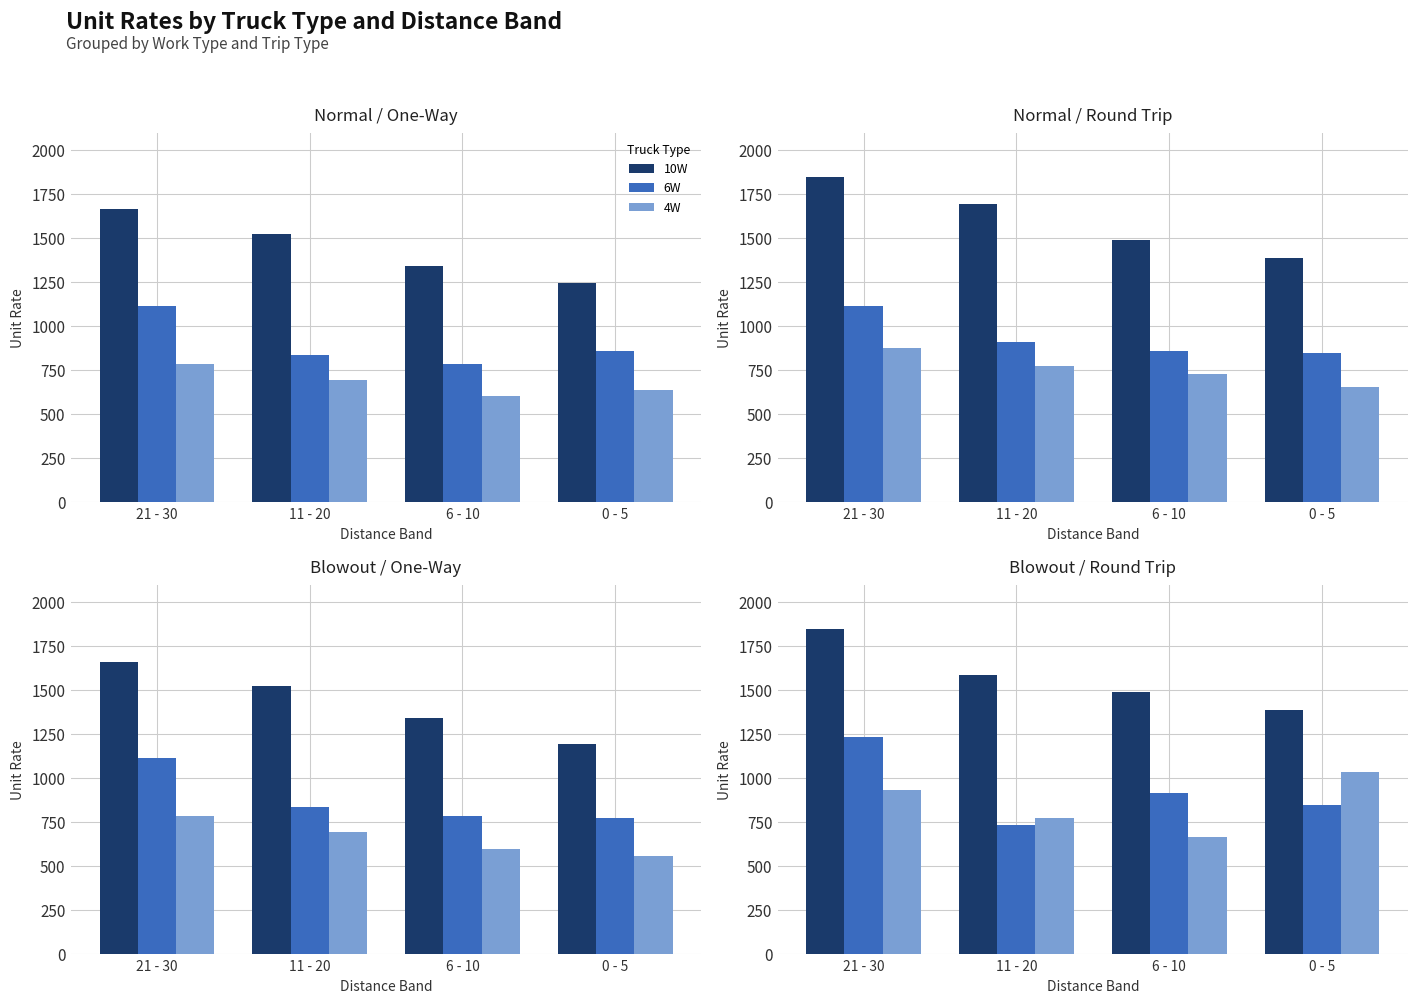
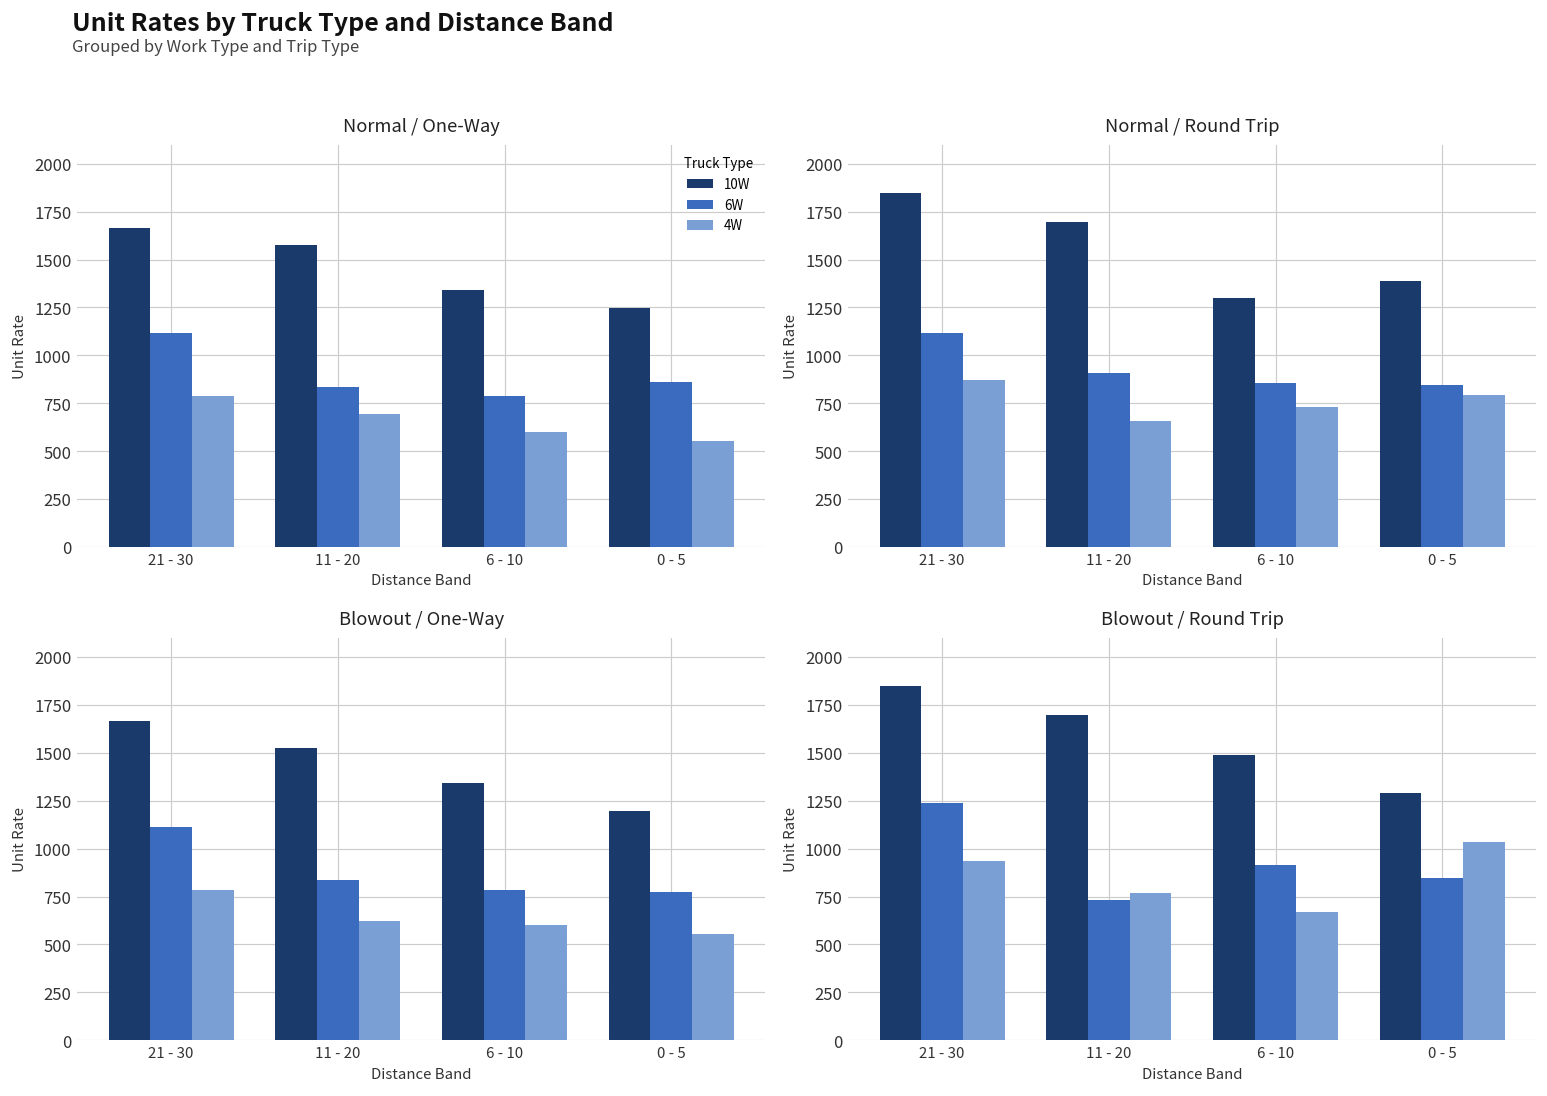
Normal / One-Way, 10W, 11 - 20: 1530 -> 1580
Normal / One-Way, 4W, 0 - 5: 640 -> 560
Normal / Round Trip, 4W, 11 - 20: 770 -> 660
Normal / Round Trip, 10W, 6 - 10: 1490 -> 1300
Normal / Round Trip, 4W, 0 - 5: 650 -> 790
Blowout / One-Way, 4W, 11 - 20: 690 -> 620
Blowout / Round Trip, 10W, 11 - 20: 1590 -> 1700
Blowout / Round Trip, 10W, 0 - 5: 1390 -> 1290
